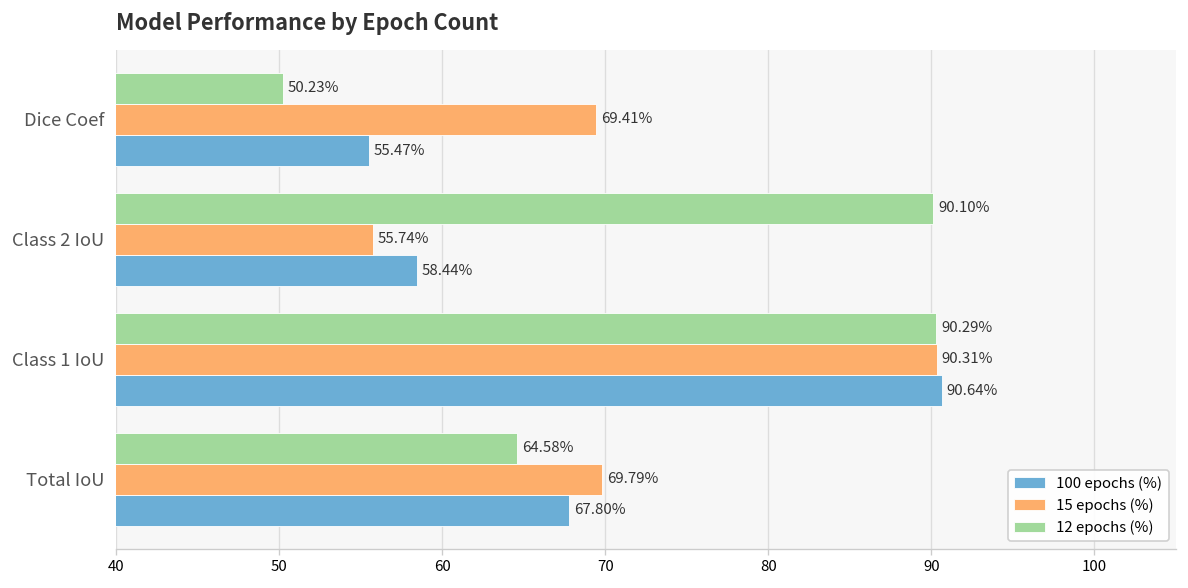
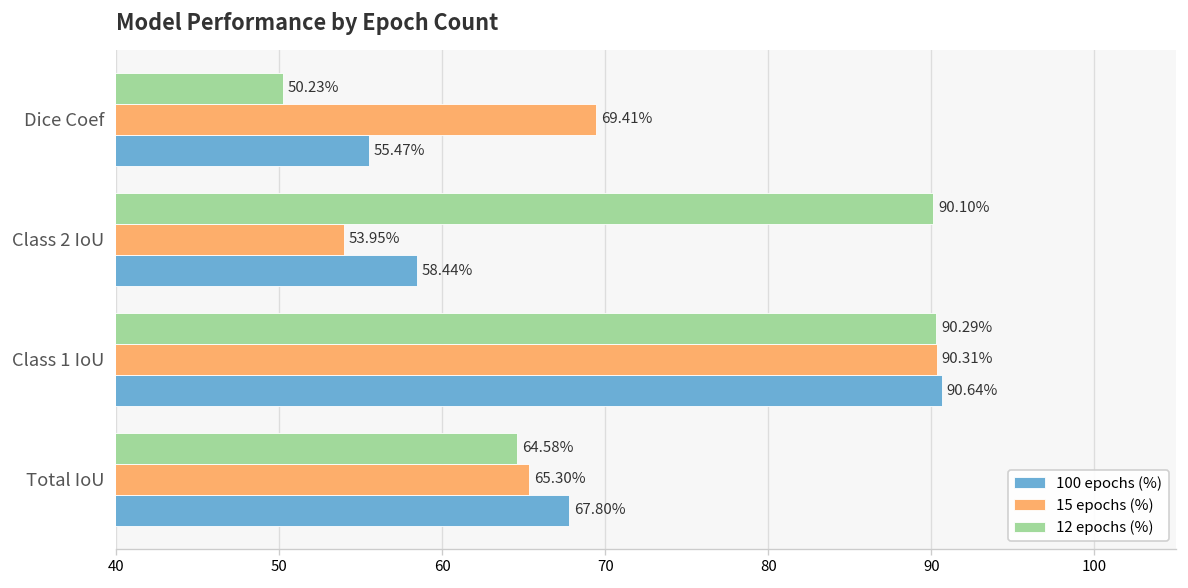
15 epochs (%), Class 2 IoU: 55.74% -> 53.95%
15 epochs (%), Total IoU: 69.79% -> 65.30%
